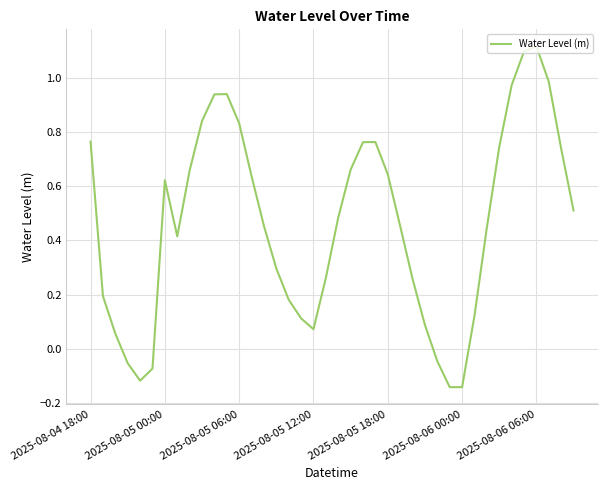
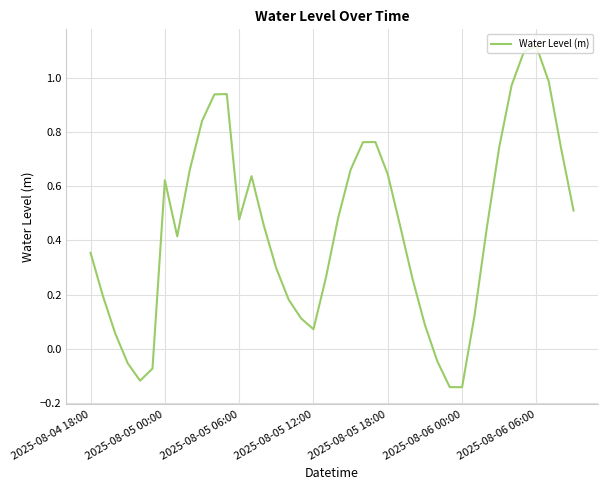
2025-08-04 18:00: 0.77 -> 0.35
2025-08-05 06:00: 0.83 -> 0.48
